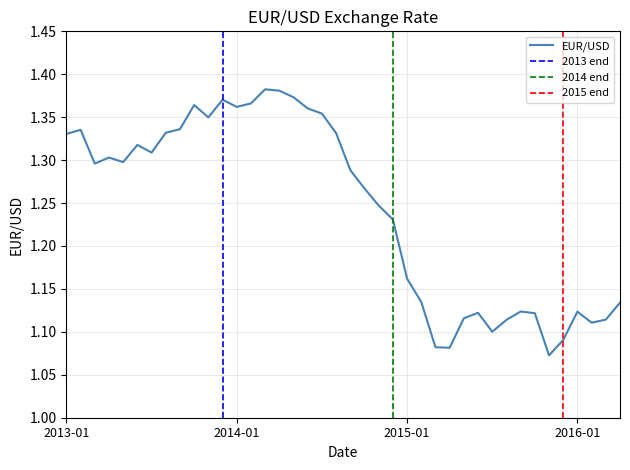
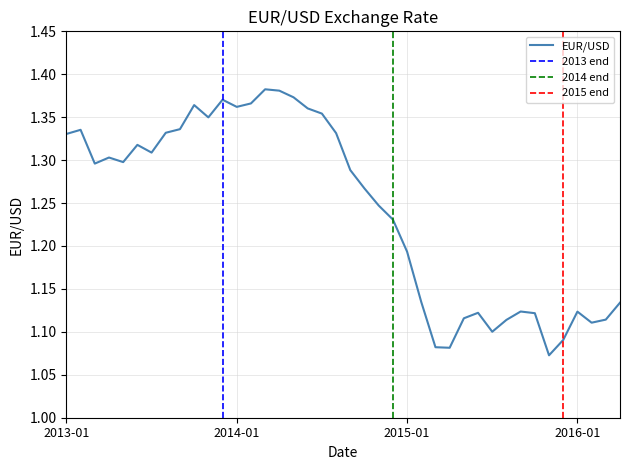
2015-01: 1.16 -> 1.19
